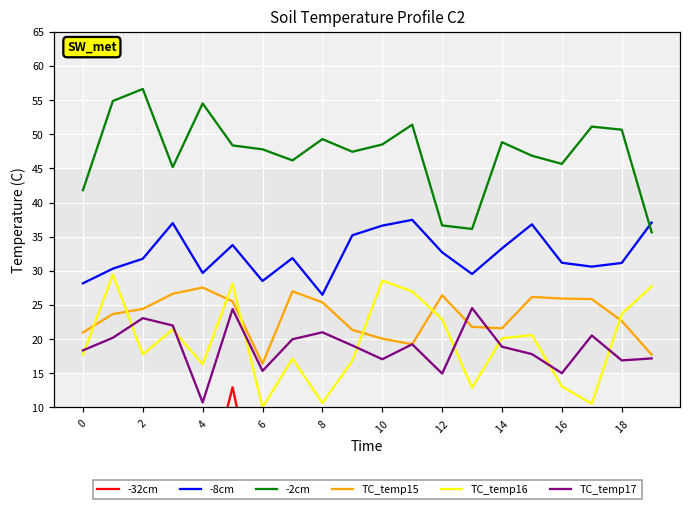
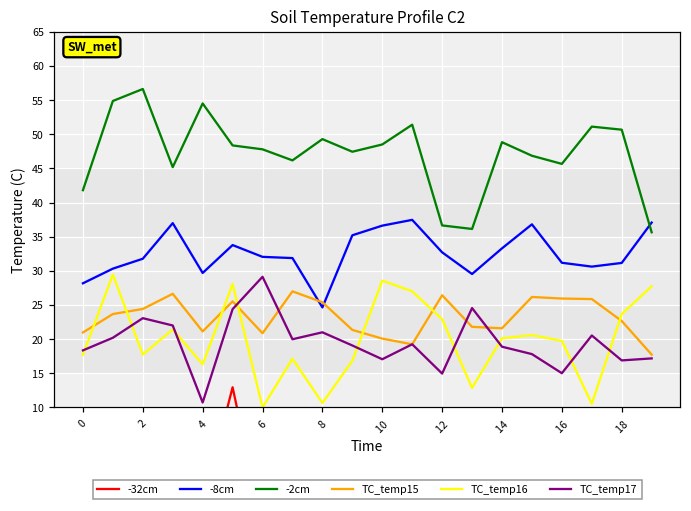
TC_temp15, 4: 28 -> 21
-8cm, 6: 29 -> 32
TC_temp15, 6: 16 -> 21
TC_temp17, 6: 15 -> 29
-8cm, 8: 27 -> 25
TC_temp16, 16: 13 -> 20
